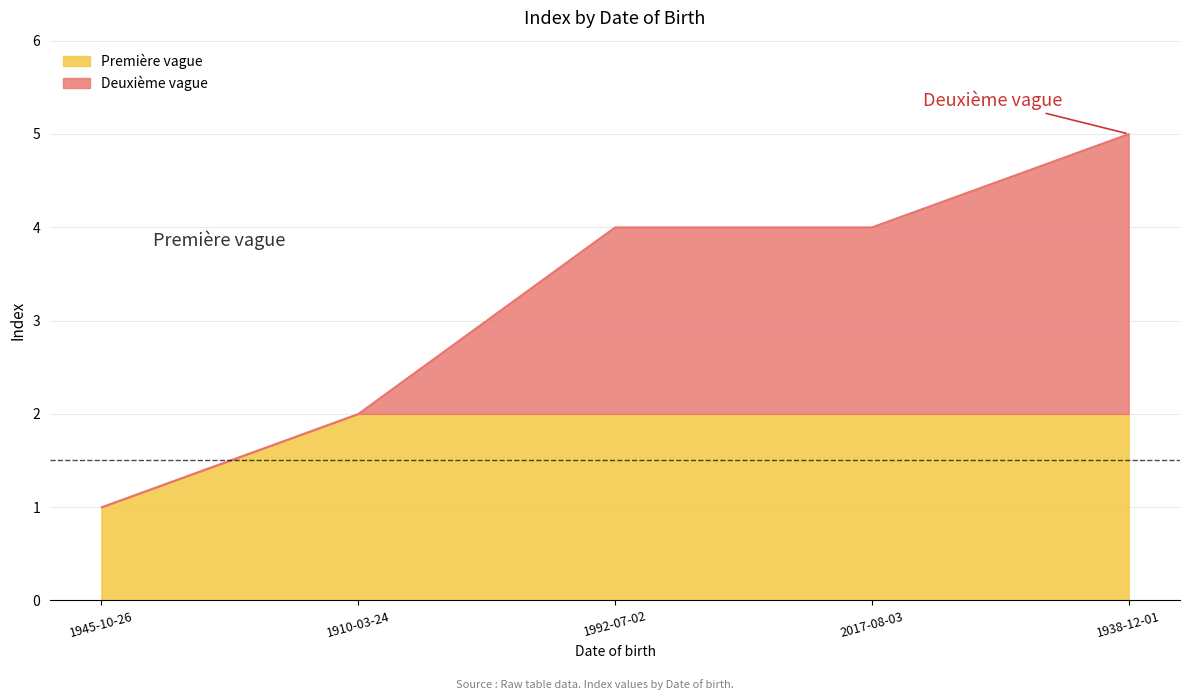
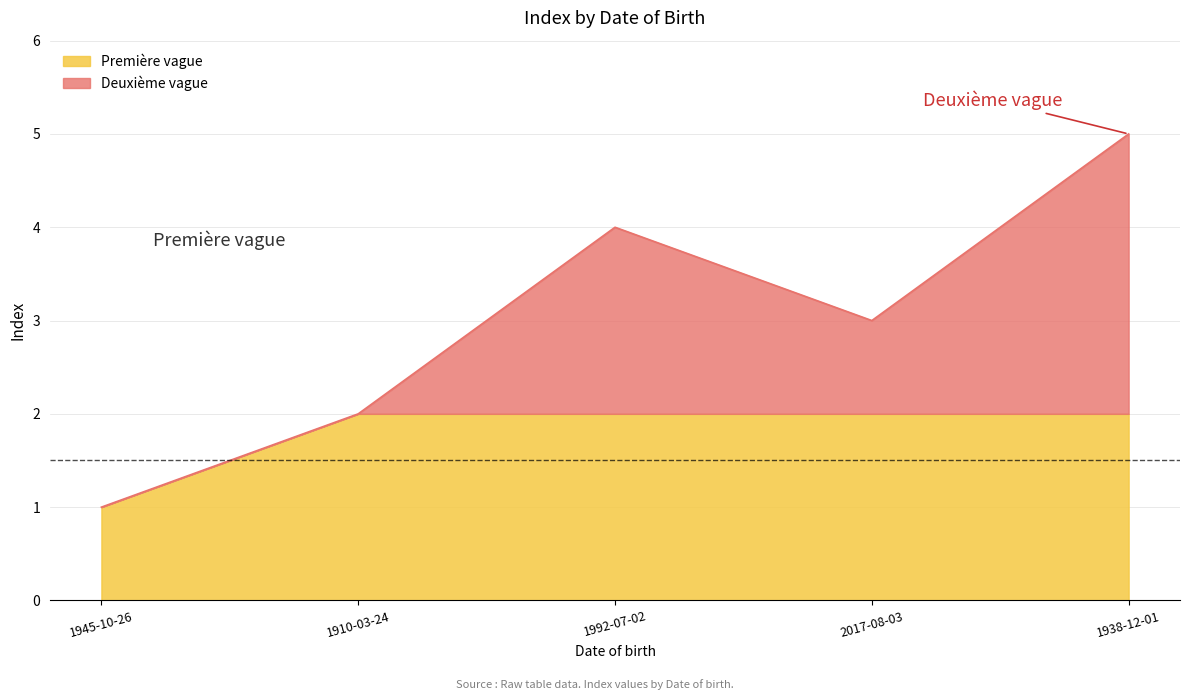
Deuxième vague, 2017-08-03: 4 -> 3
